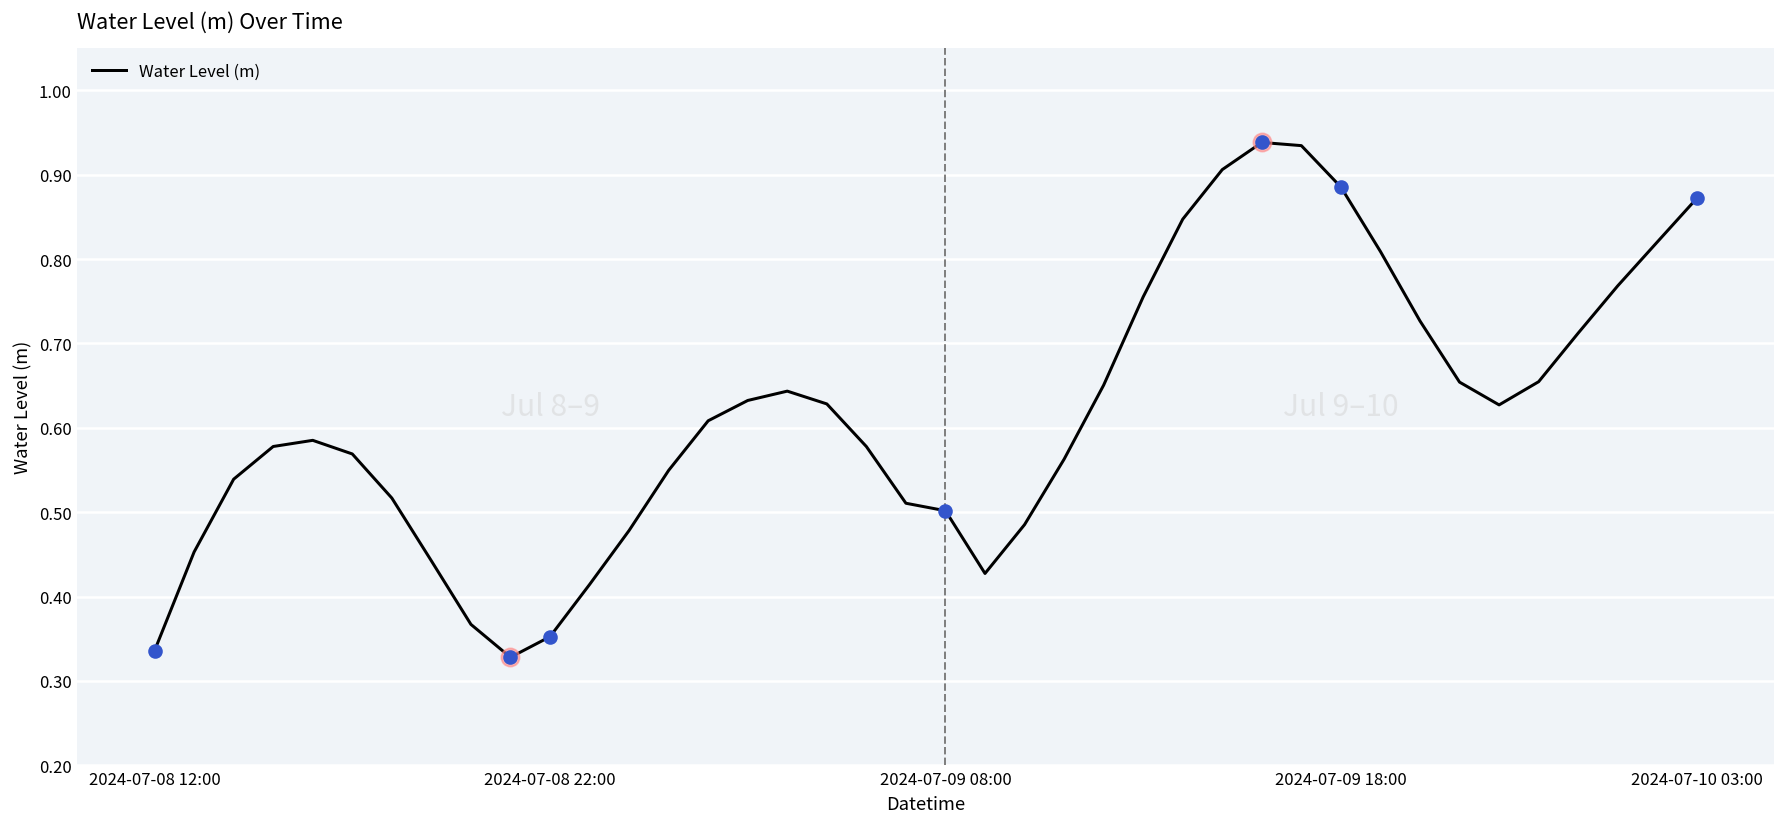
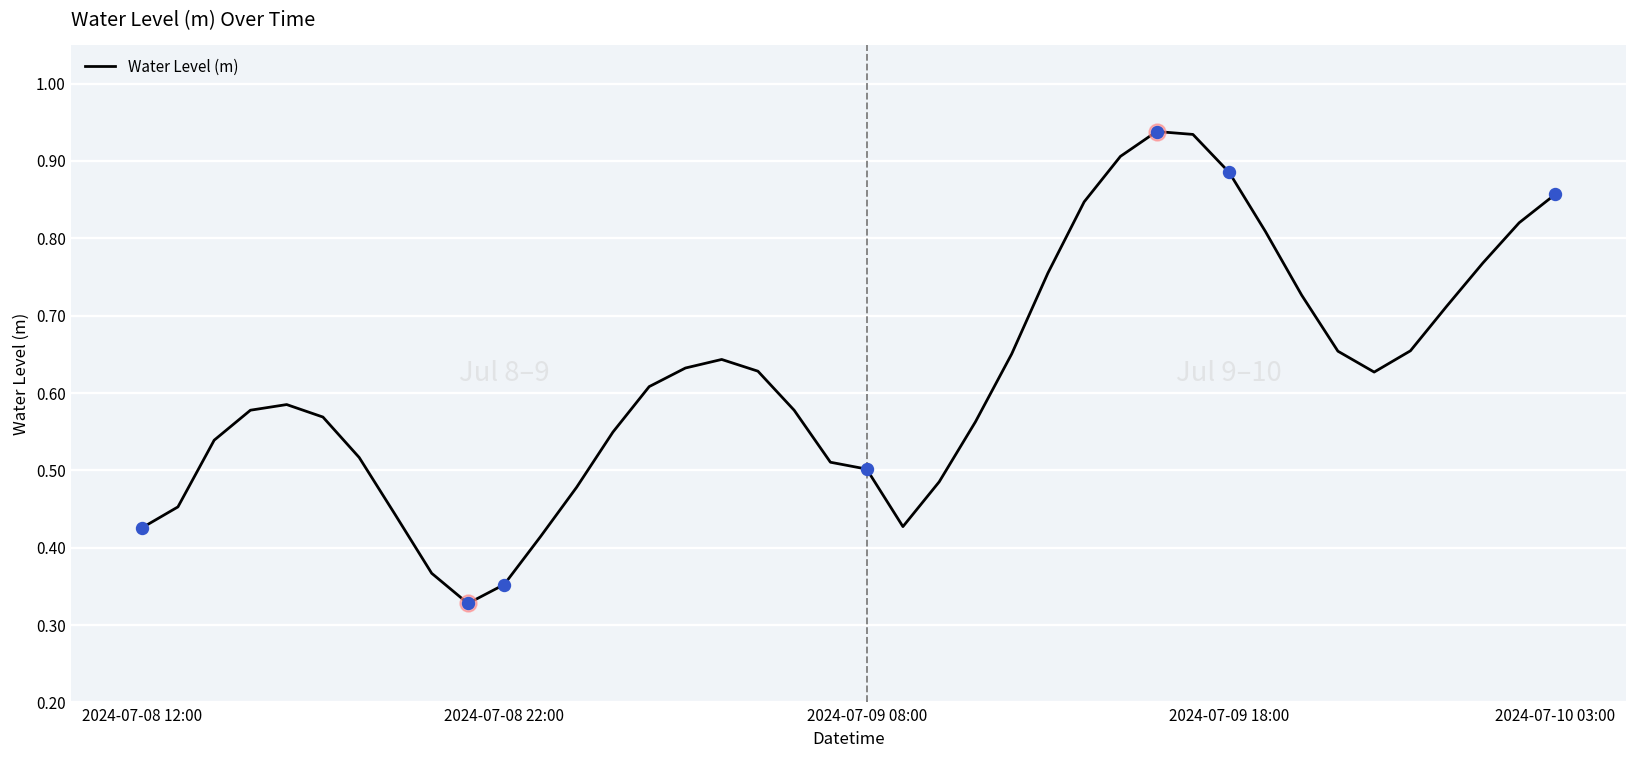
Water Level (m), 2024-07-08 12:00: 0.34 -> 0.43
Water Level (m), 2024-07-10 03:00: 0.87 -> 0.86
